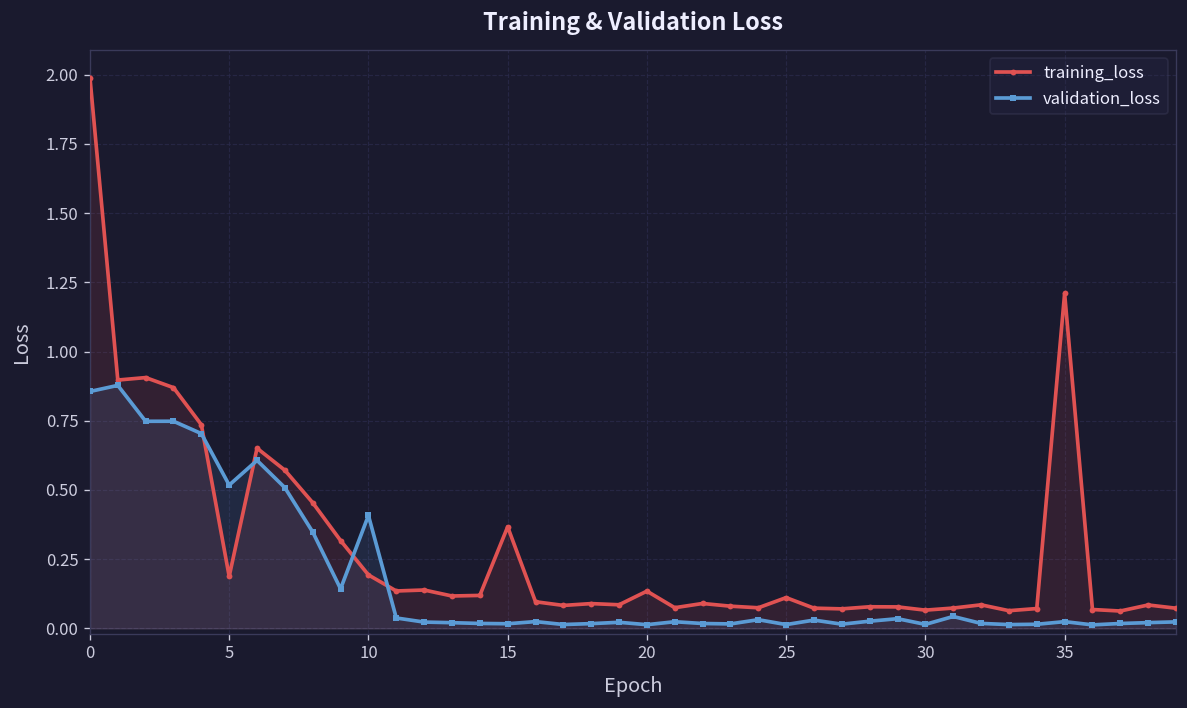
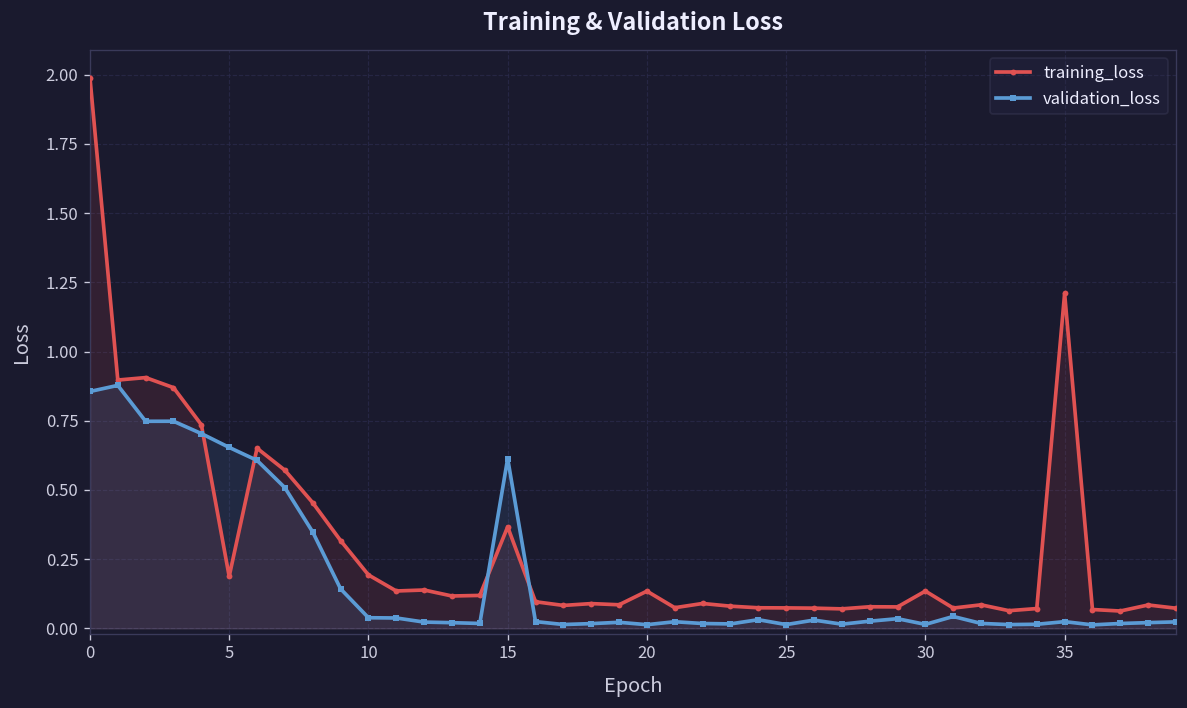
validation_loss, 5: 0.52 -> 0.65
validation_loss, 10: 0.41 -> 0.04
validation_loss, 15: 0.02 -> 0.61
training_loss, 25: 0.11 -> 0.07
training_loss, 30: 0.07 -> 0.13
